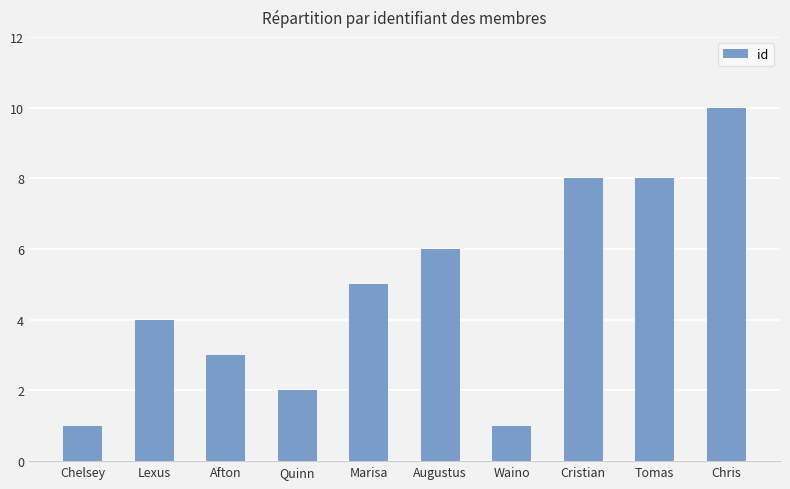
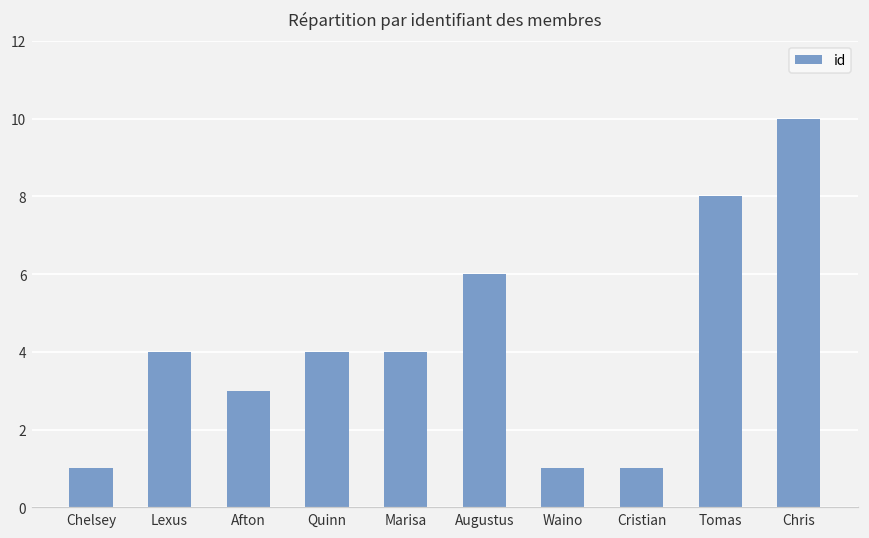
Quinn: 2 -> 4
Marisa: 5 -> 4
Cristian: 8 -> 1
